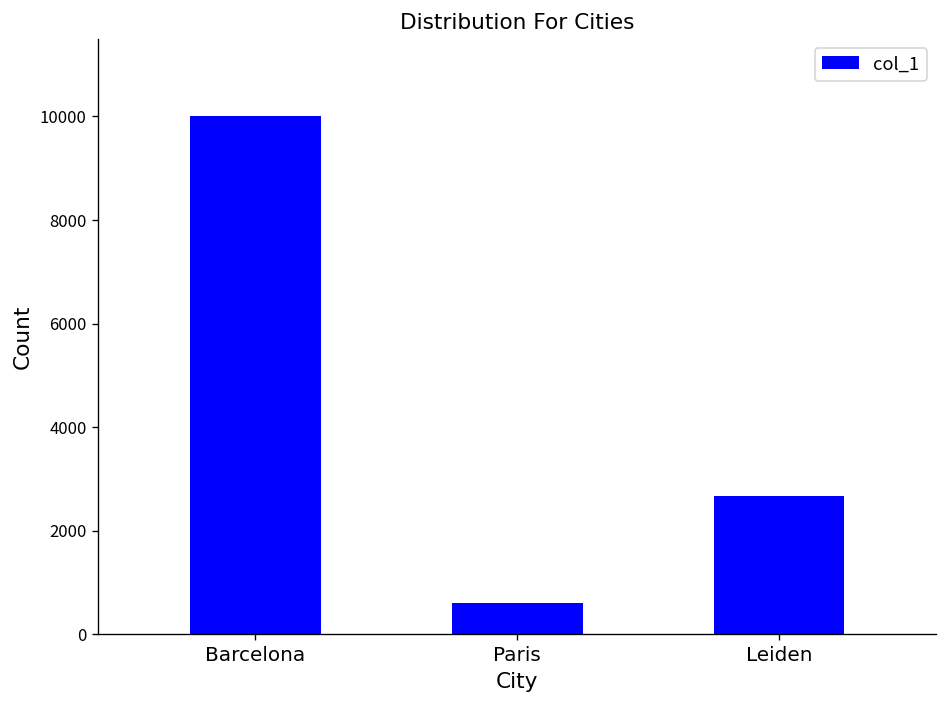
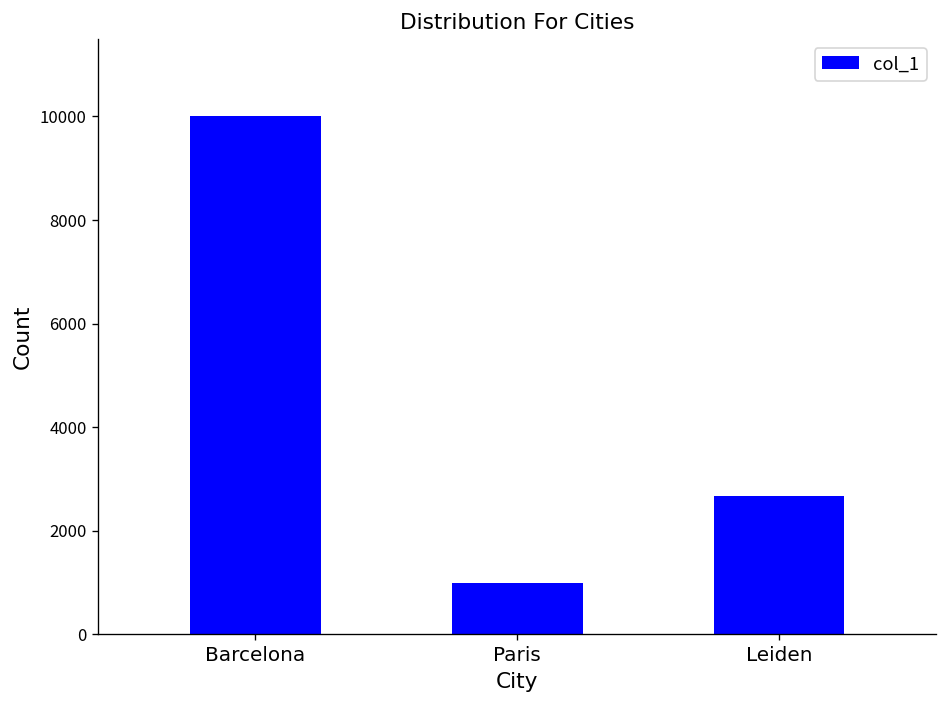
Paris: 600 -> 1000
